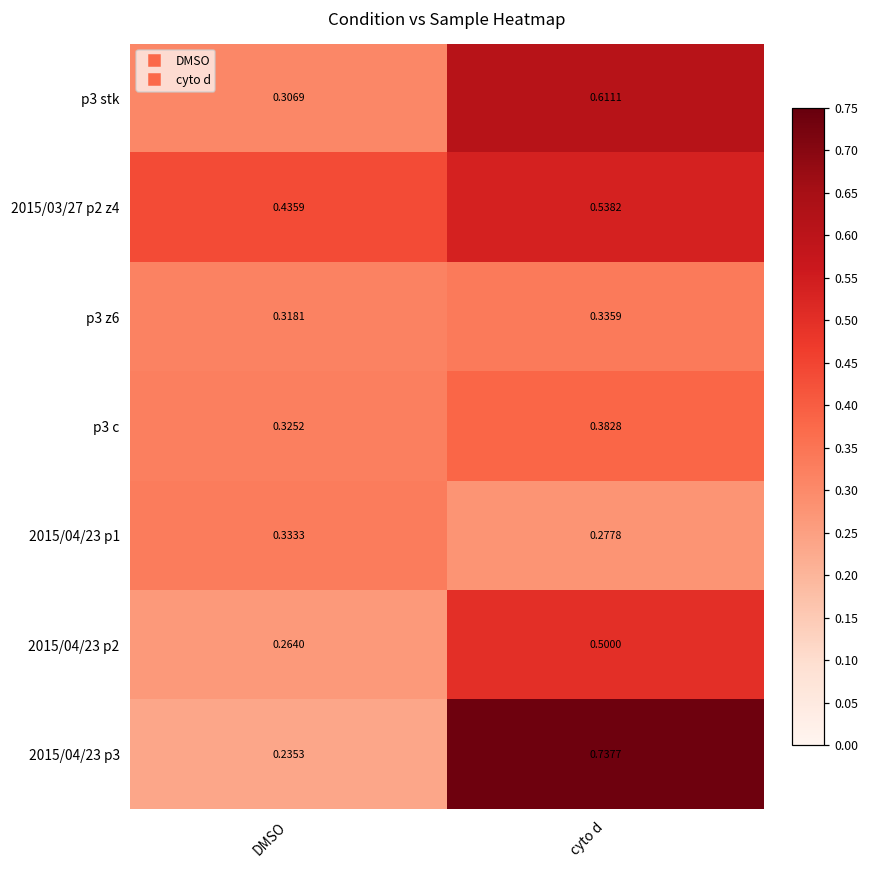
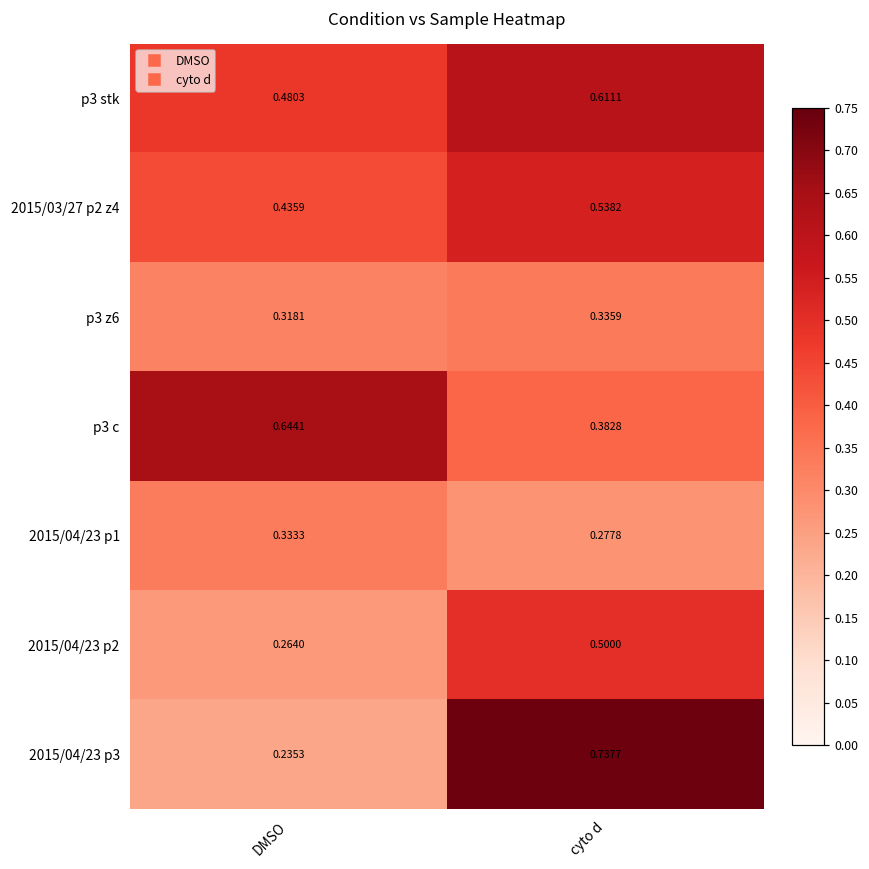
p3 stk, DMSO: 0.3069 -> 0.4803
p3 c, DMSO: 0.3252 -> 0.6441
